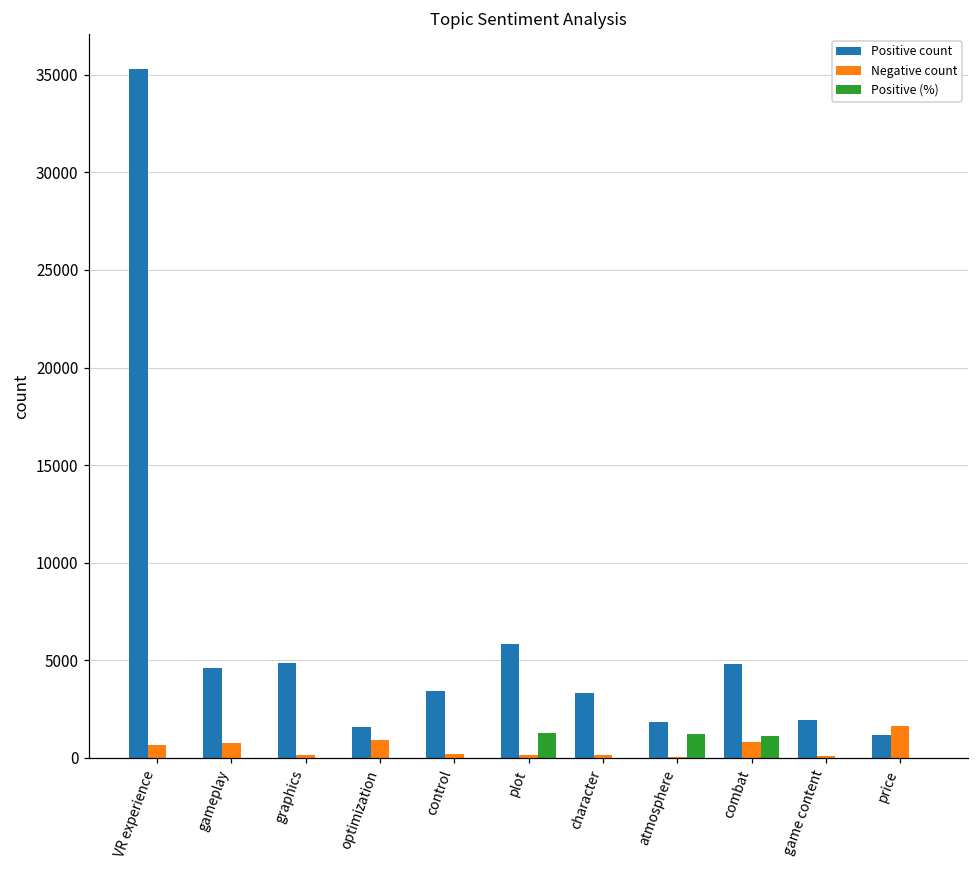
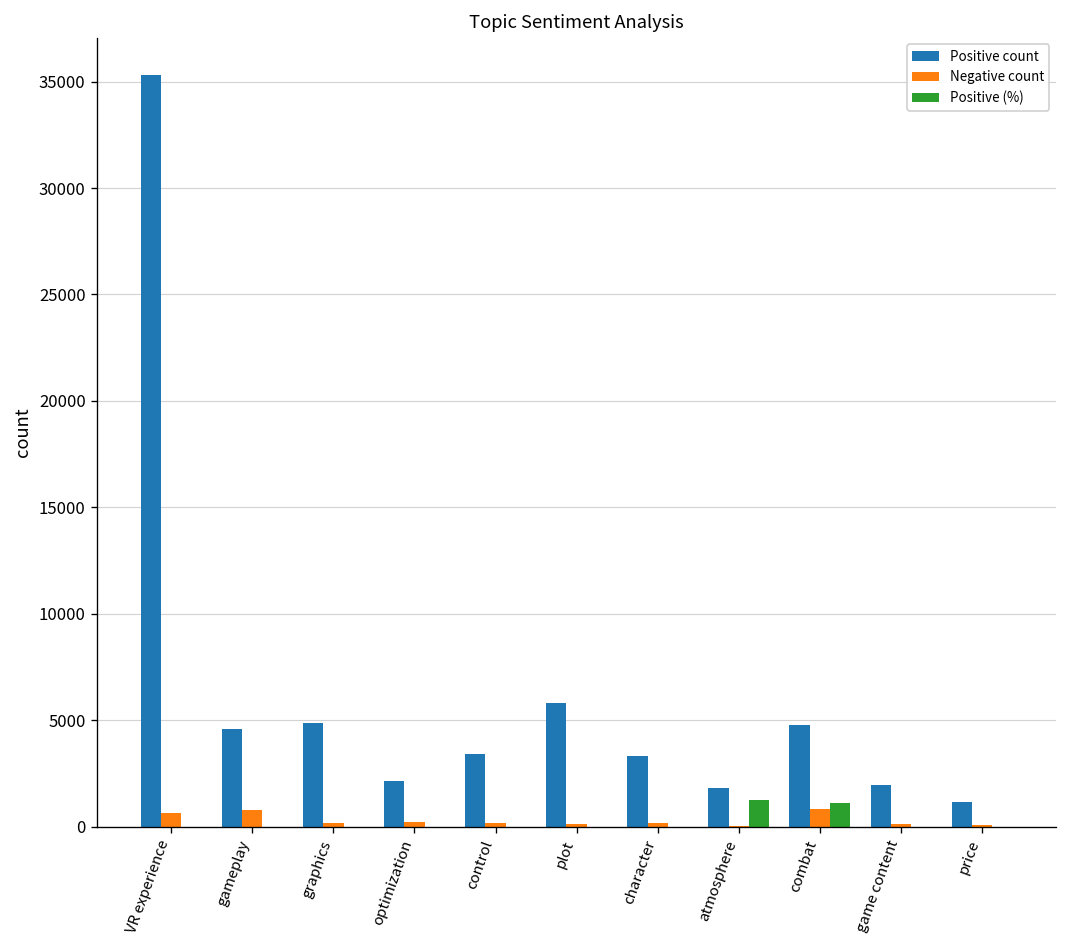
Positive count, optimization: 1600 -> 2100
Negative count, optimization: 900 -> 200
Positive (%), plot: 1300 -> 0
Negative count, price: 1600 -> 100
